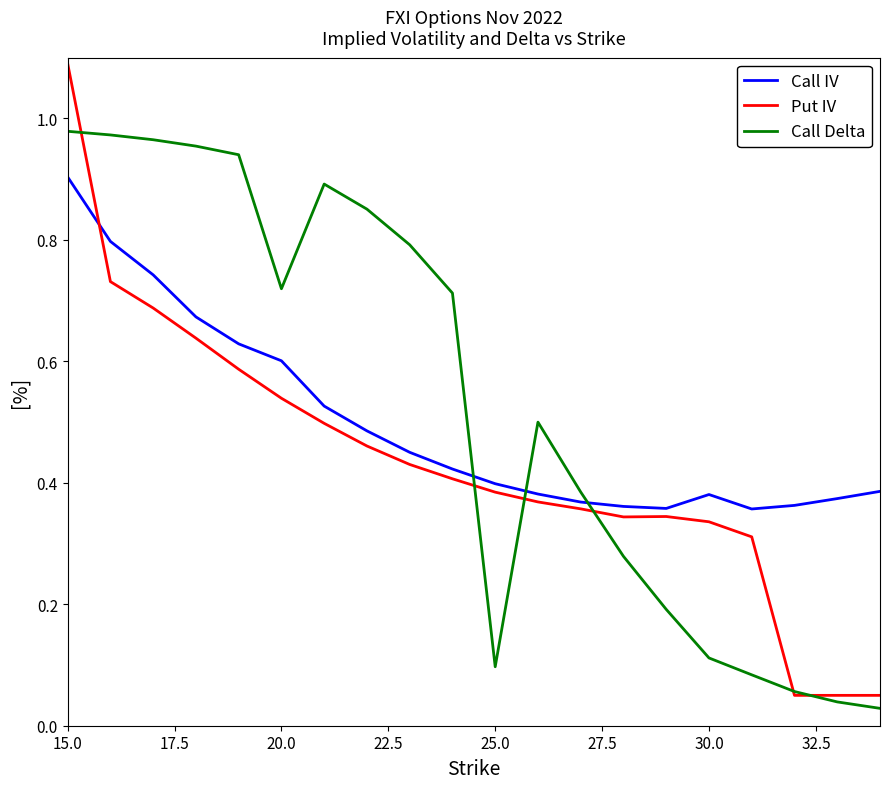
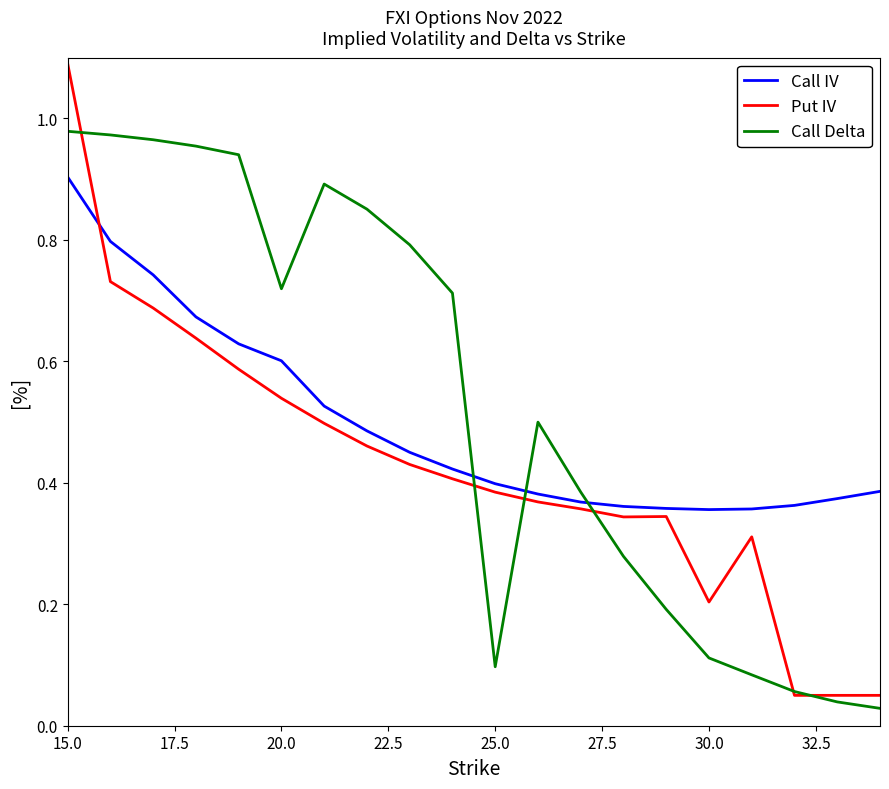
Call IV, 30.0: 0.38 -> 0.36
Put IV, 30.0: 0.34 -> 0.20
